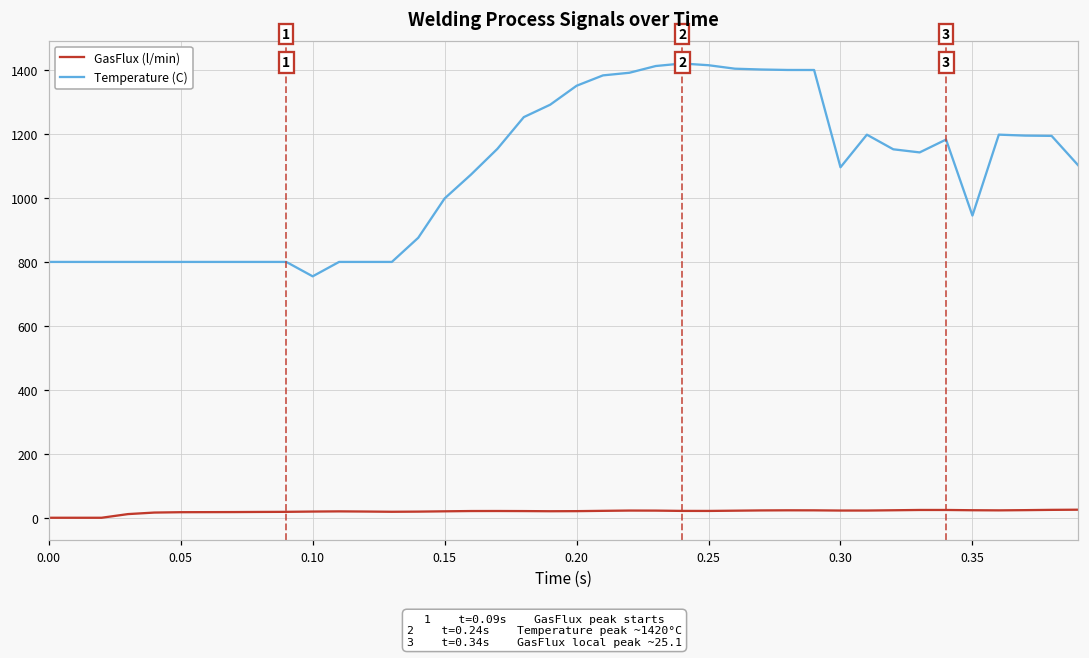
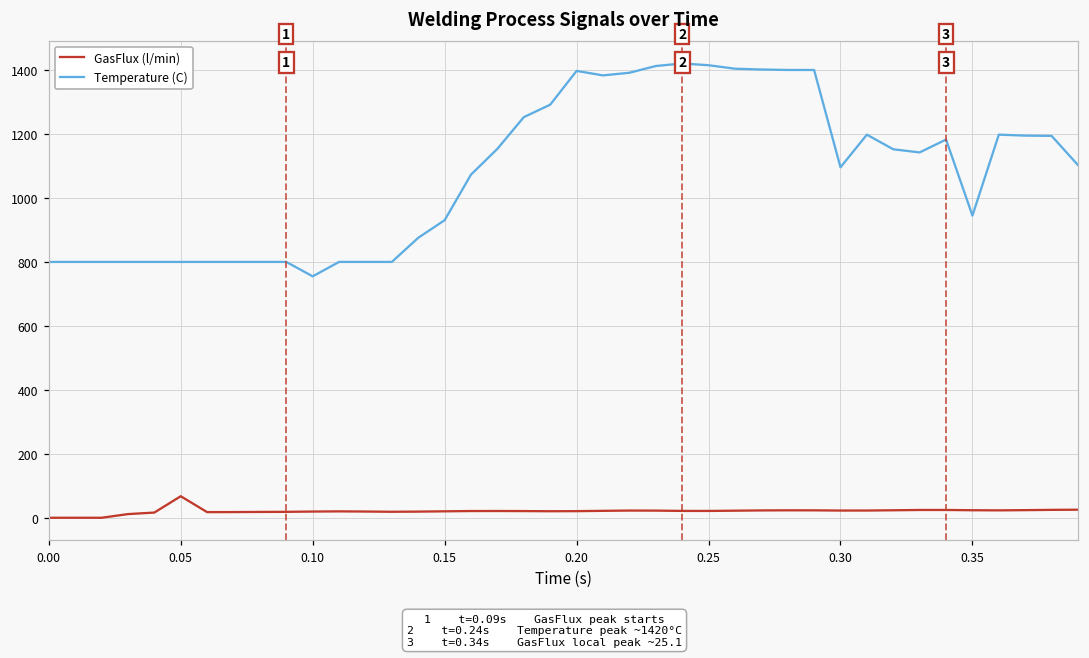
GasFlux (l/min), 0.05: 20 -> 70
Temperature (C), 0.15: 1000 -> 930
Temperature (C), 0.20: 1350 -> 1400
